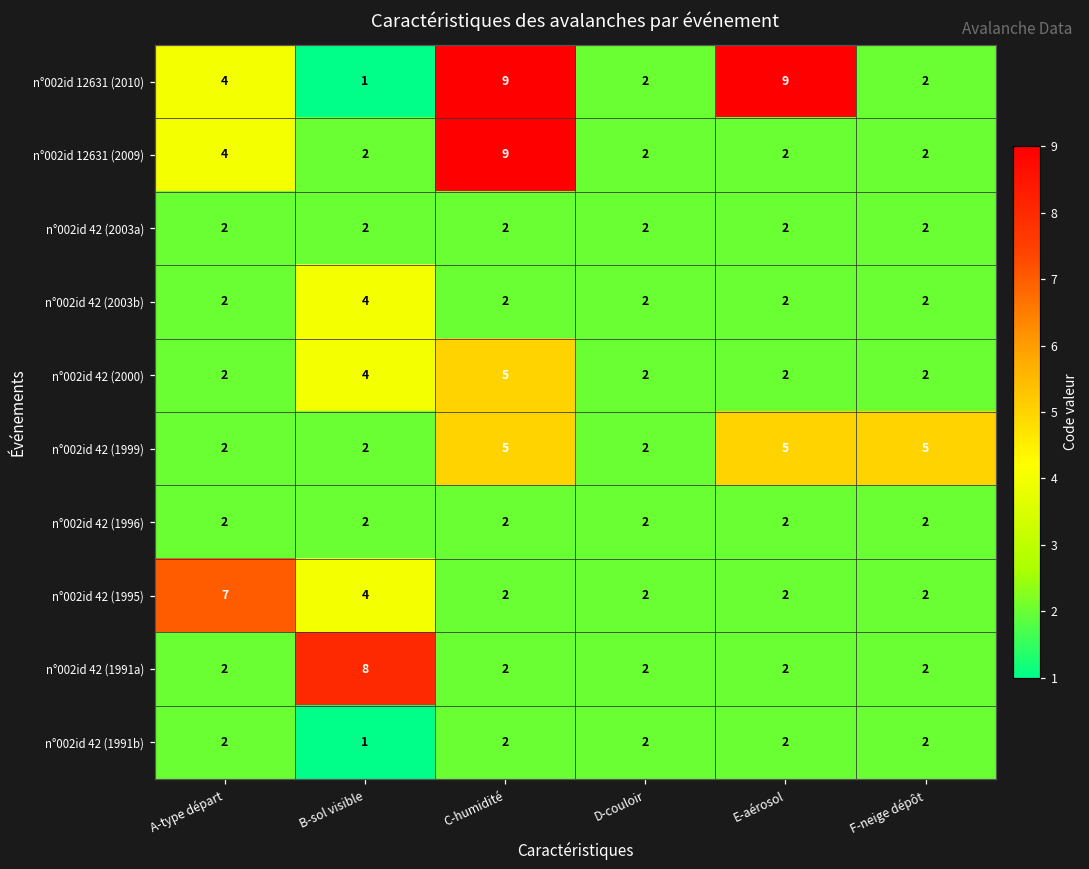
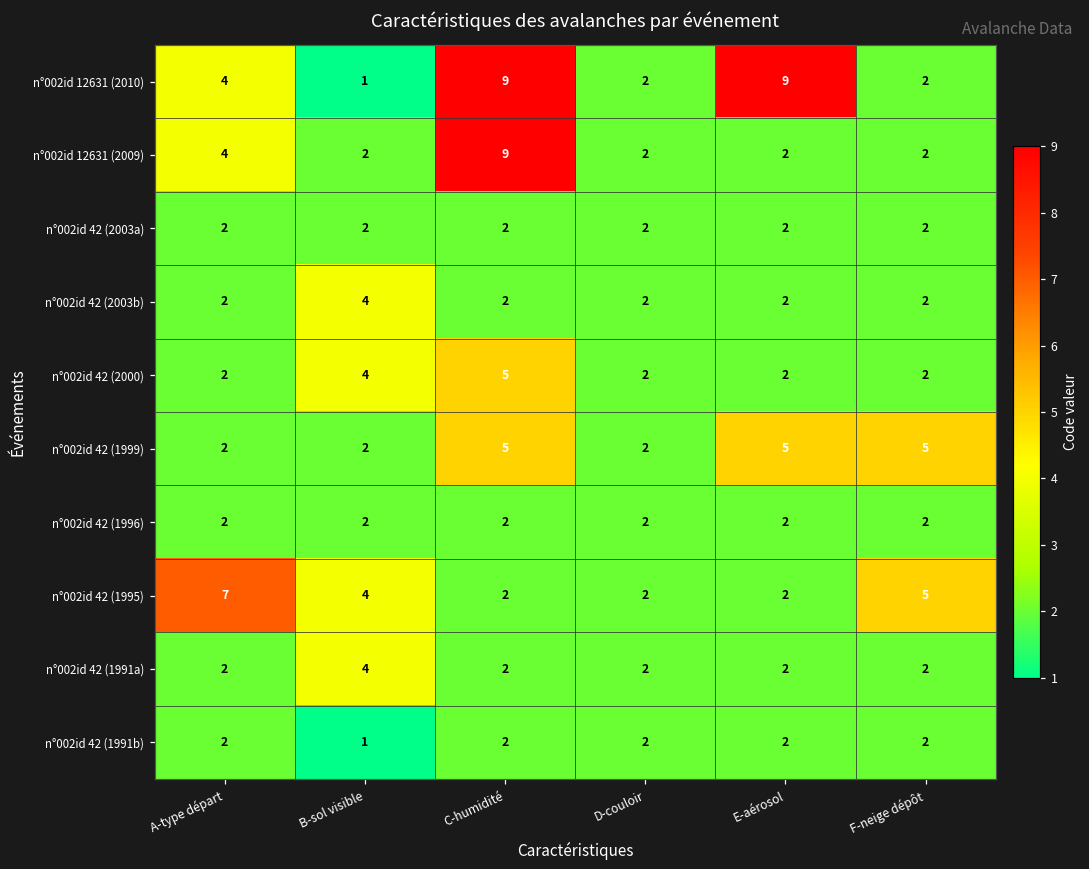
n°002id 42 (1995), F-neige dépôt: 2 -> 5
n°002id 42 (1991a), B-sol visible: 8 -> 4
